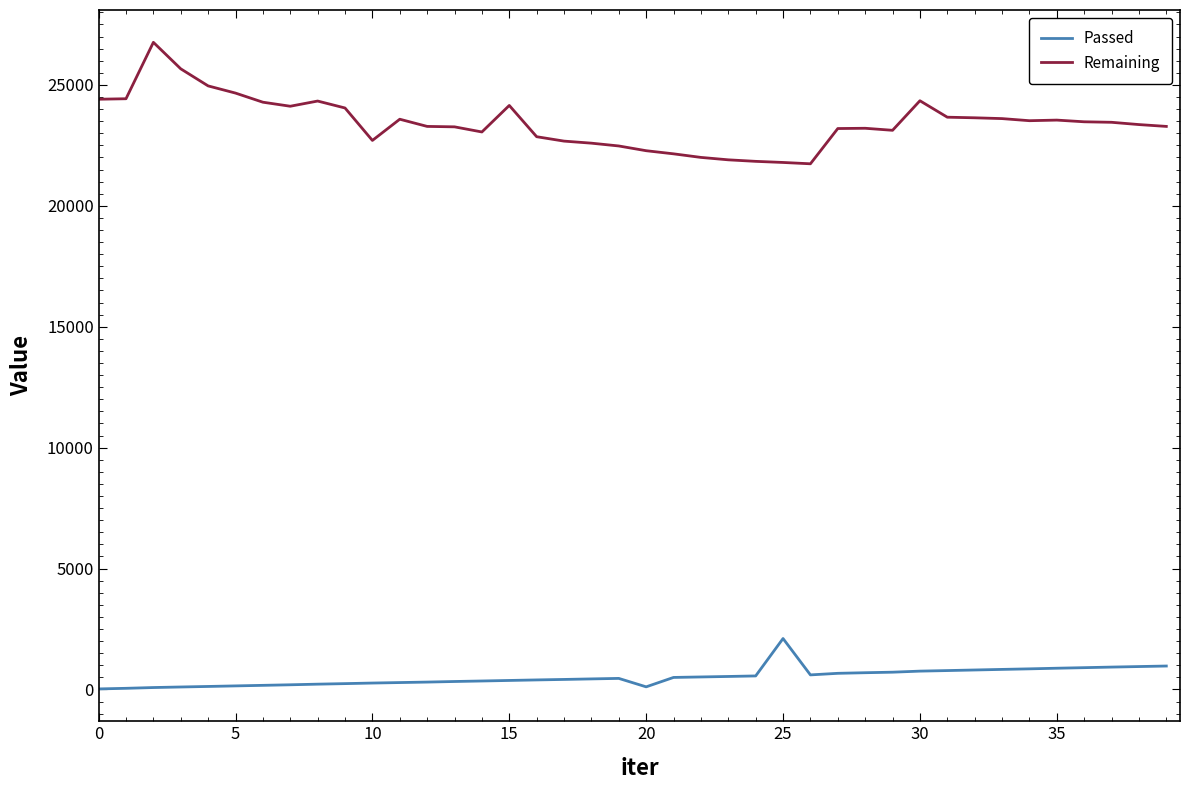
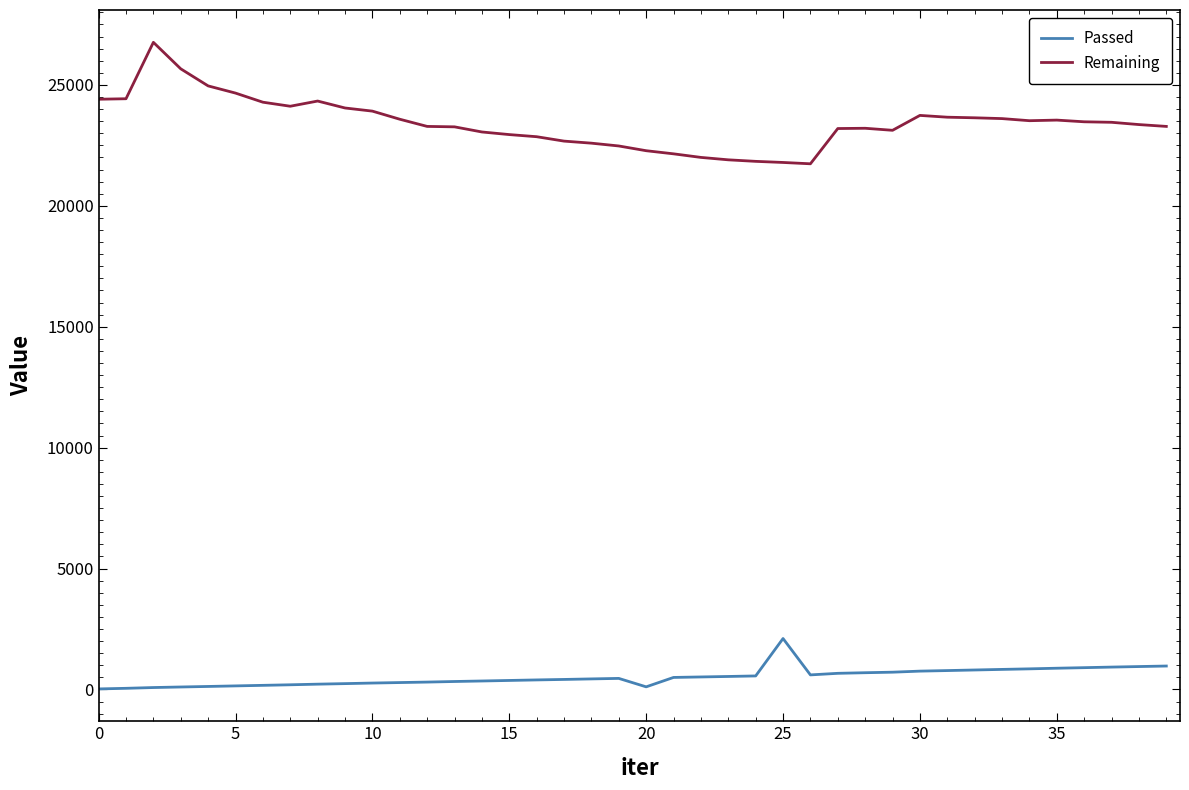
Remaining, 10: 22700 -> 23900
Remaining, 15: 24200 -> 22900
Remaining, 30: 24300 -> 23700
